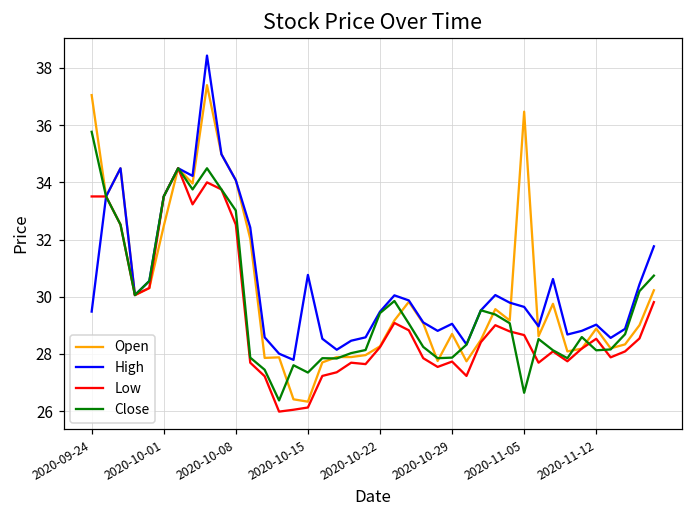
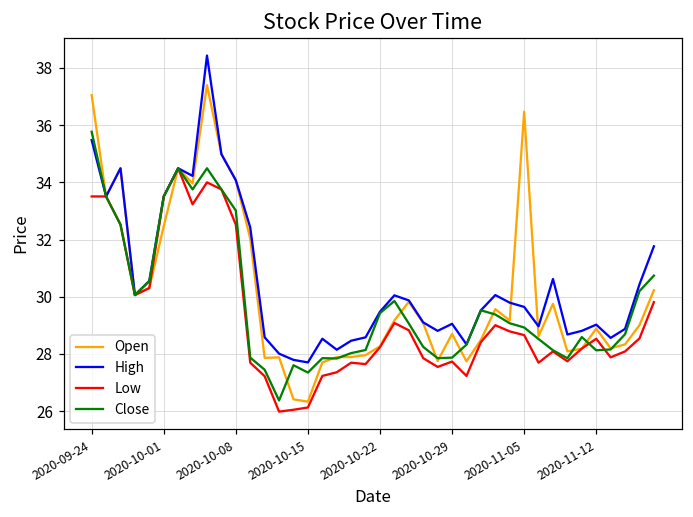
High, 2020-09-24: 29.5 -> 35.5
High, 2020-10-15: 30.8 -> 27.7
Close, 2020-11-05: 26.6 -> 28.9
